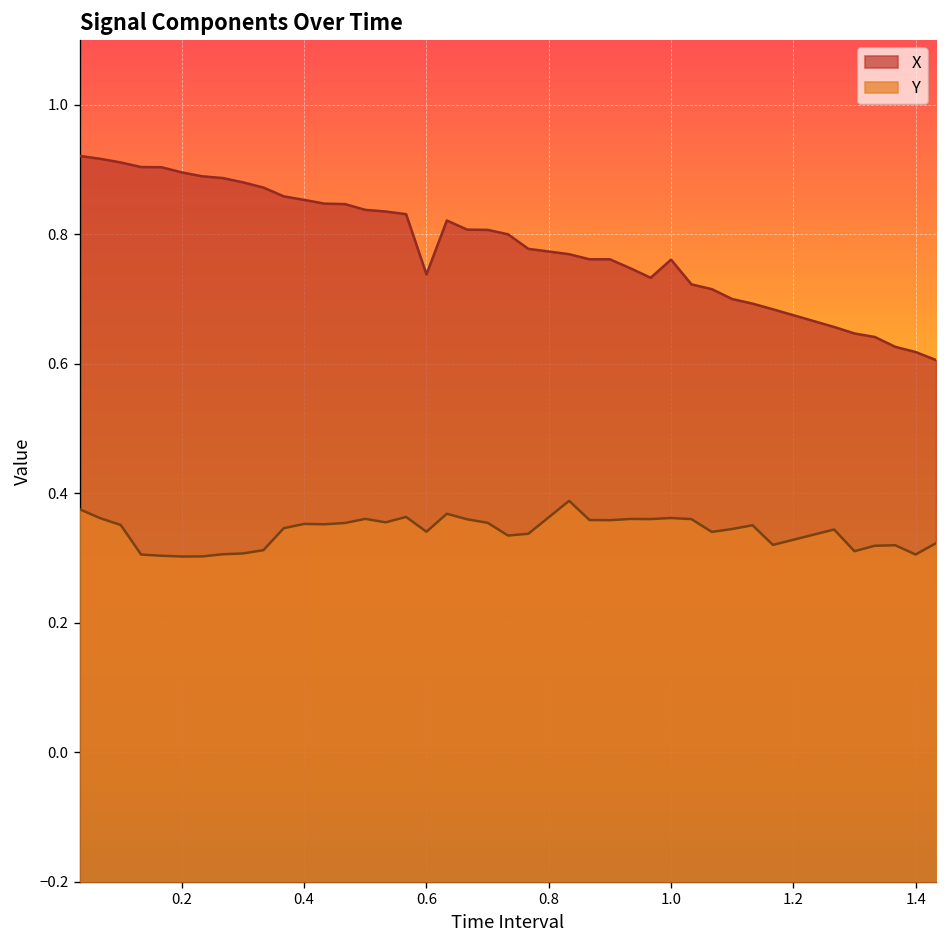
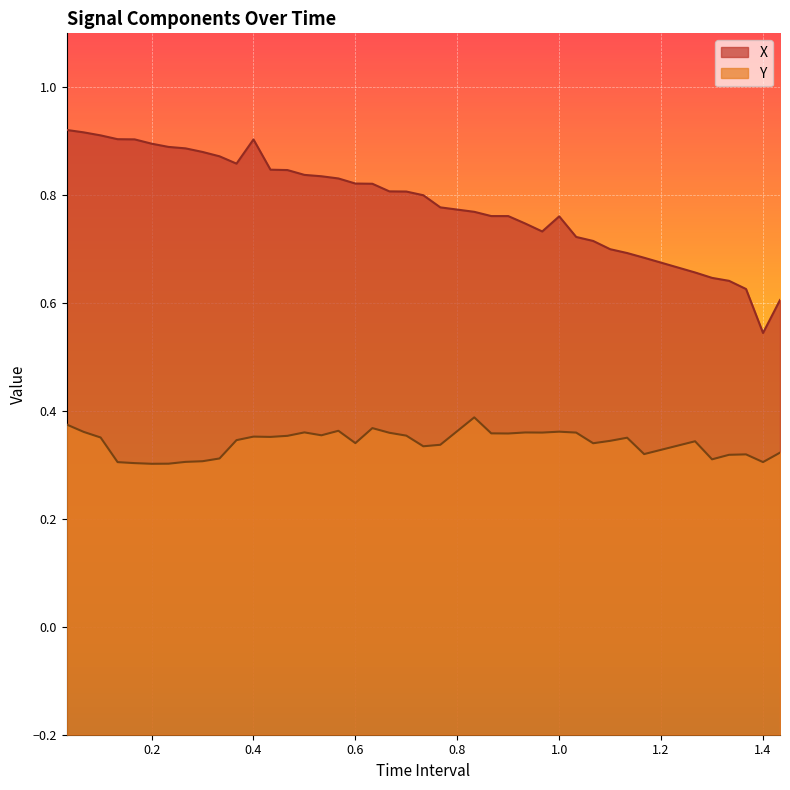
X, 0.4: 0.85 -> 0.90
X, 0.6: 0.74 -> 0.82
X, 1.4: 0.62 -> 0.54
